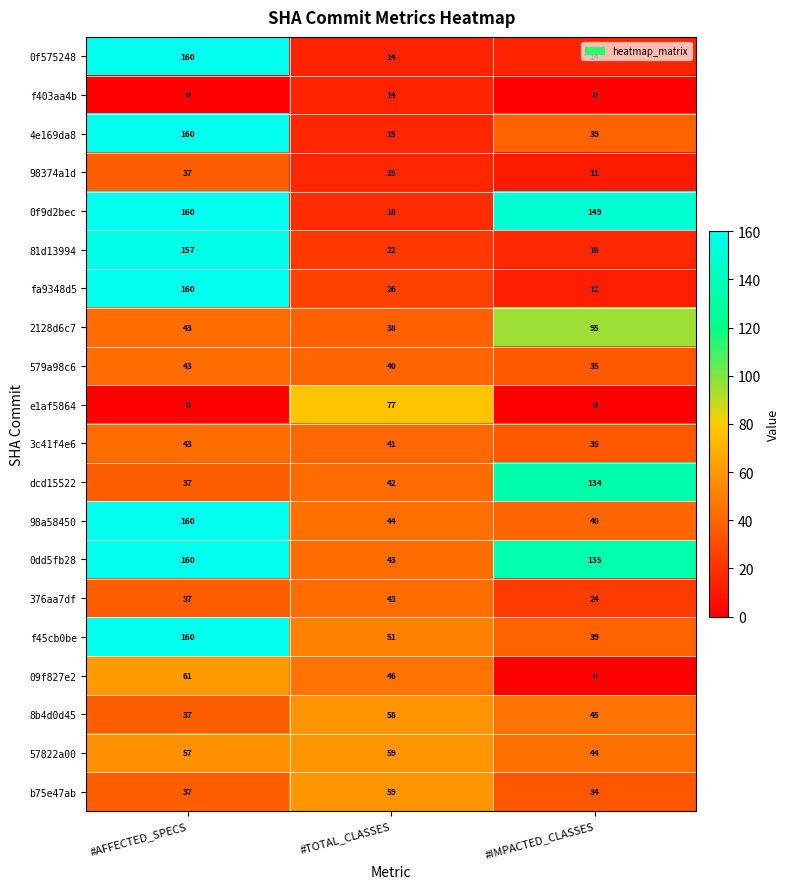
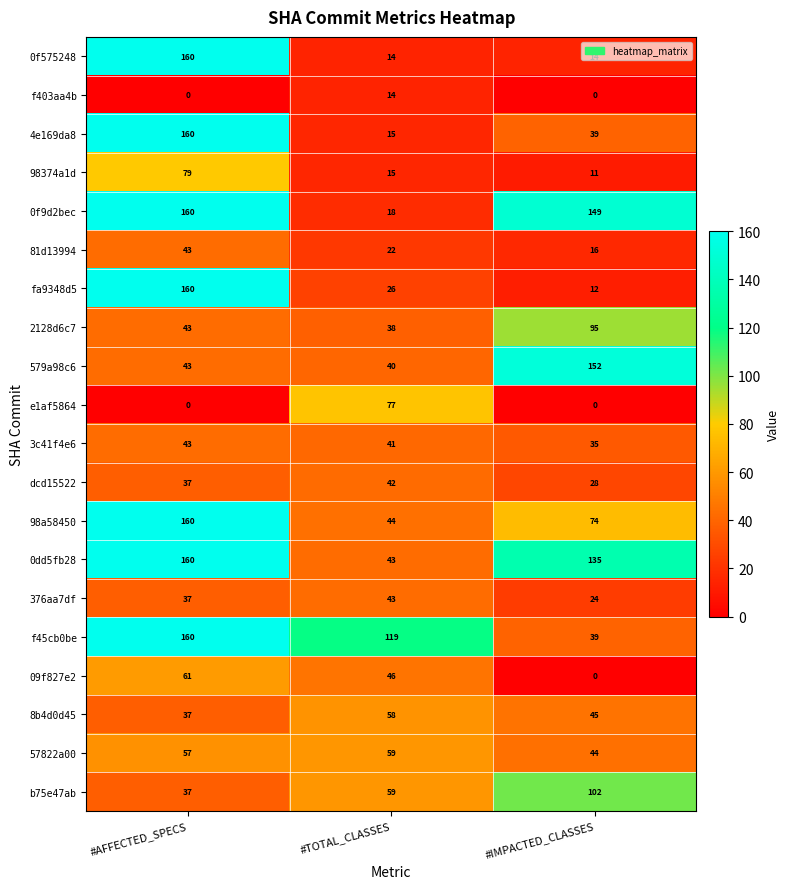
98374a1d, #AFFECTED_SPECS: 37 -> 79
81d13994, #AFFECTED_SPECS: 157 -> 43
579a98c6, #IMPACTED_CLASSES: 35 -> 152
dcd15522, #IMPACTED_CLASSES: 134 -> 28
98a58450, #IMPACTED_CLASSES: 40 -> 74
f45cb0be, #TOTAL_CLASSES: 51 -> 119
b75e47ab, #IMPACTED_CLASSES: 34 -> 102
